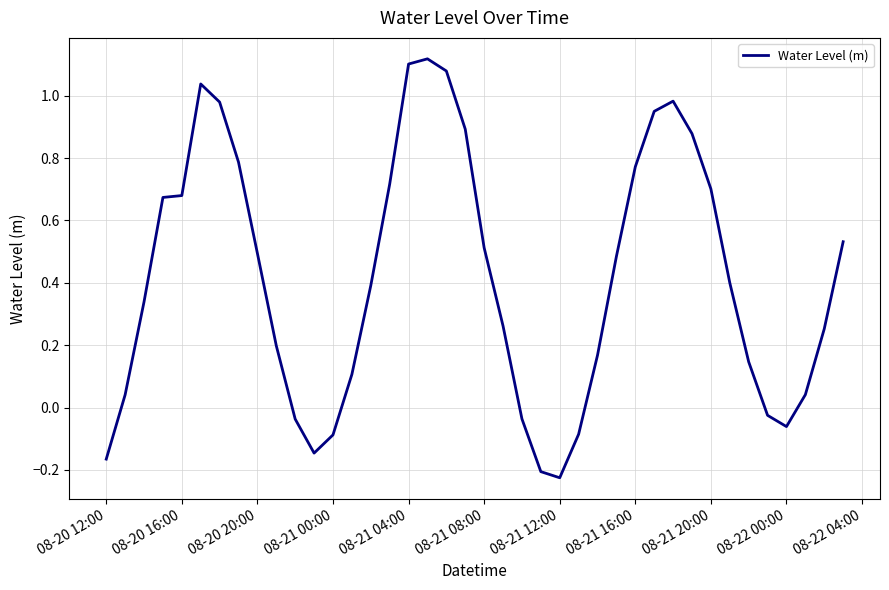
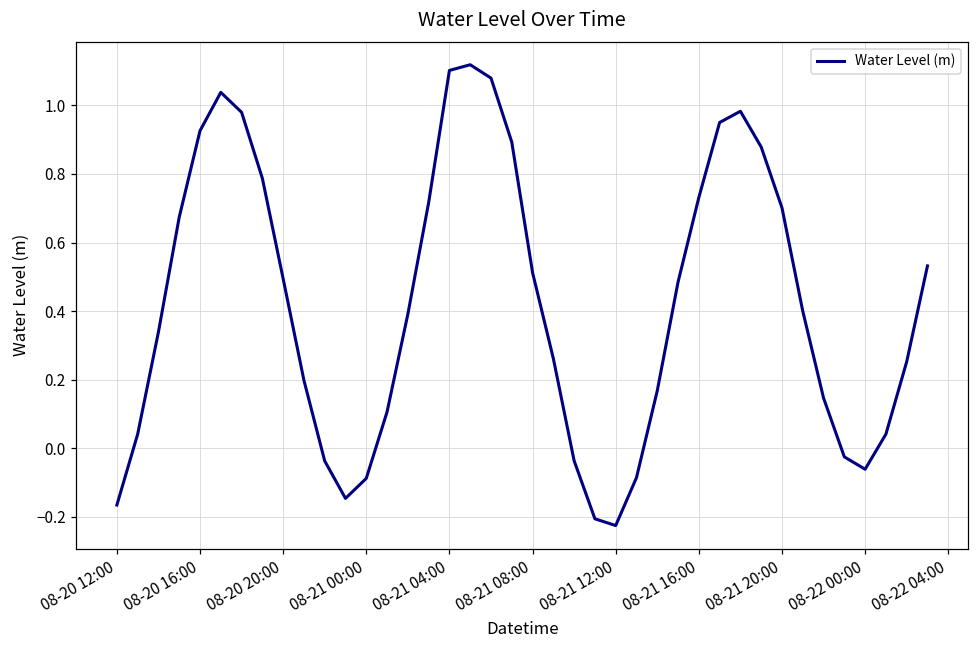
08-20 16:00: 0.68 -> 0.93
08-21 16:00: 0.77 -> 0.73
